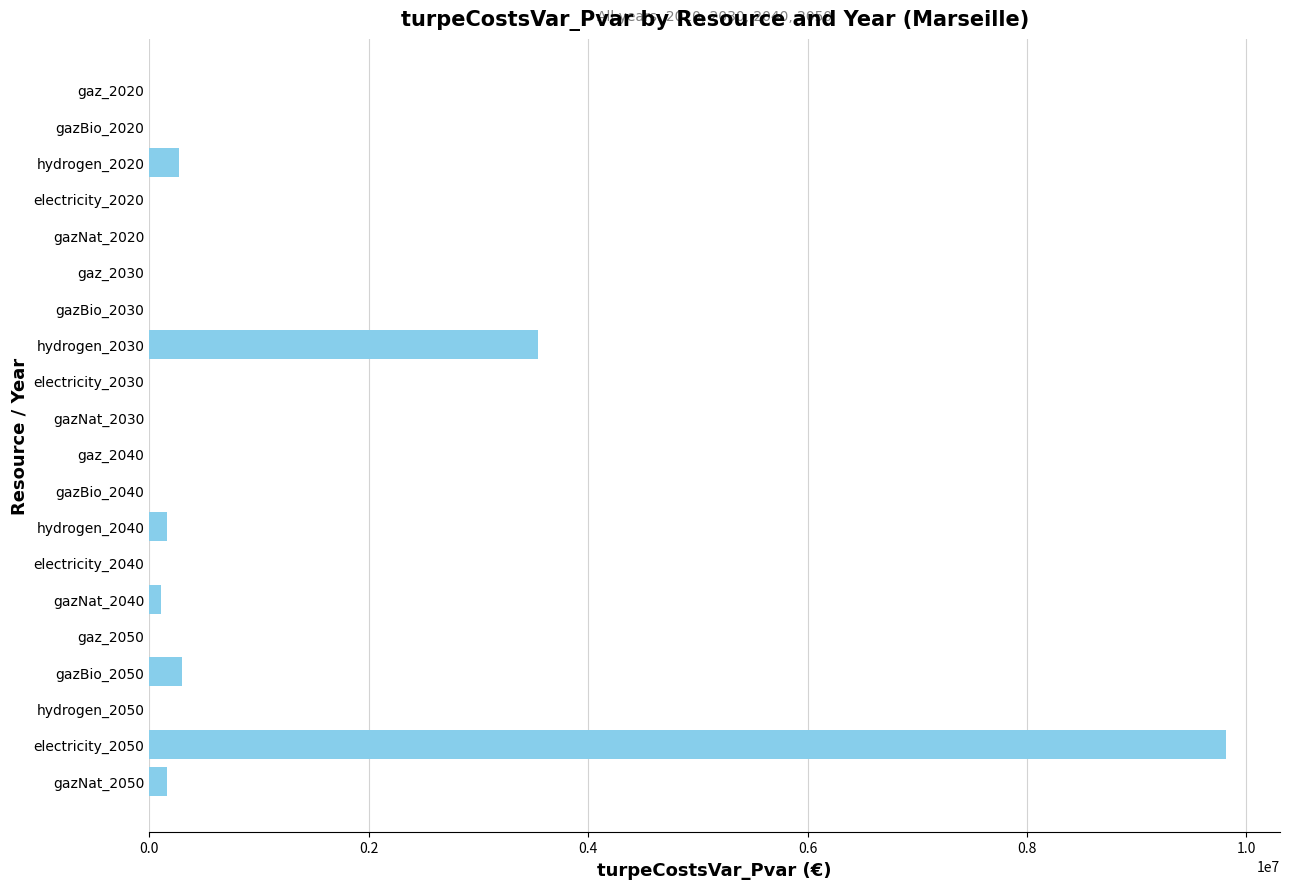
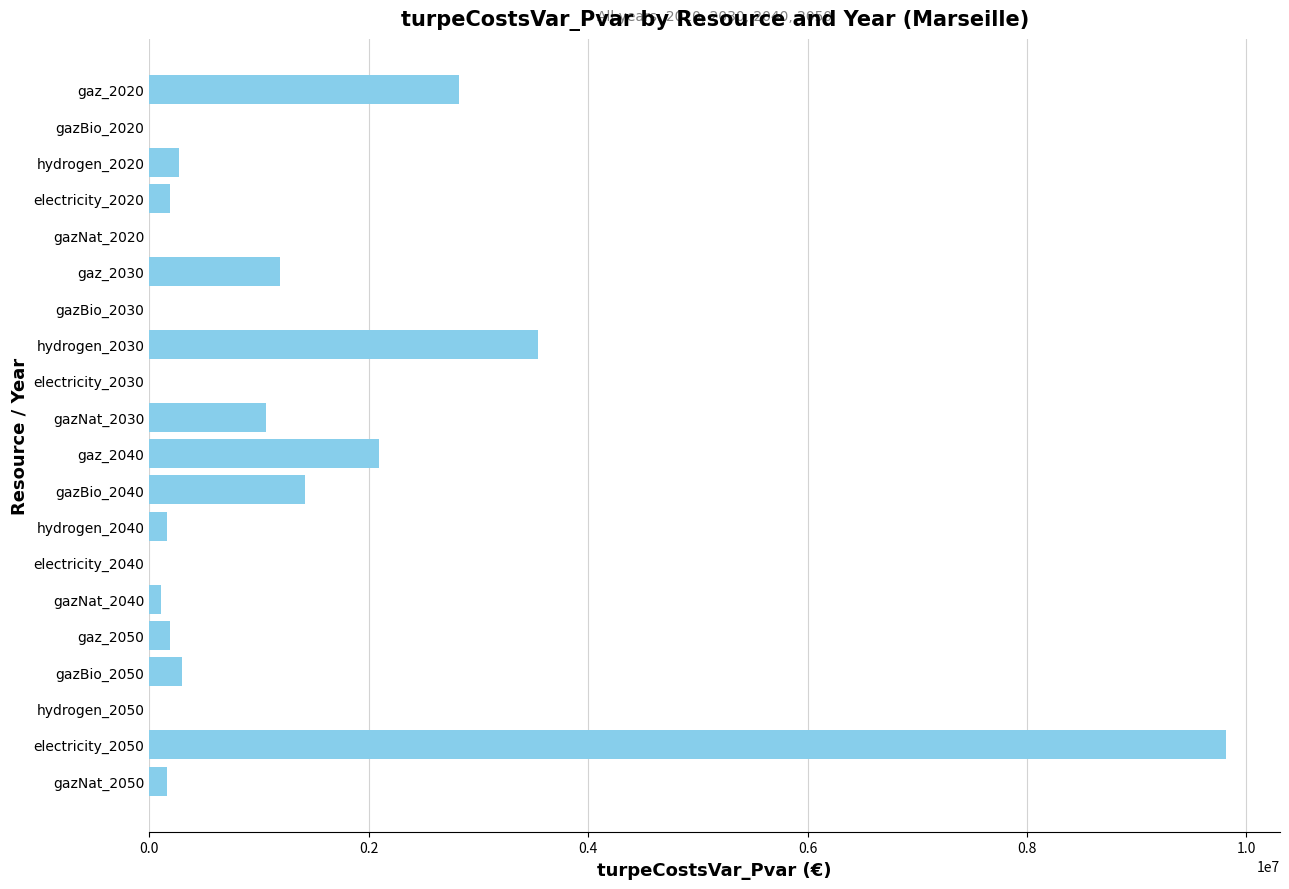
gaz_2020: 0 -> 2820000
electricity_2020: 0 -> 190000
gaz_2030: 0 -> 1190000
gazNat_2030: 0 -> 1060000
gaz_2040: 0 -> 2100000
gazBio_2040: 0 -> 1420000
gaz_2050: 0 -> 180000
